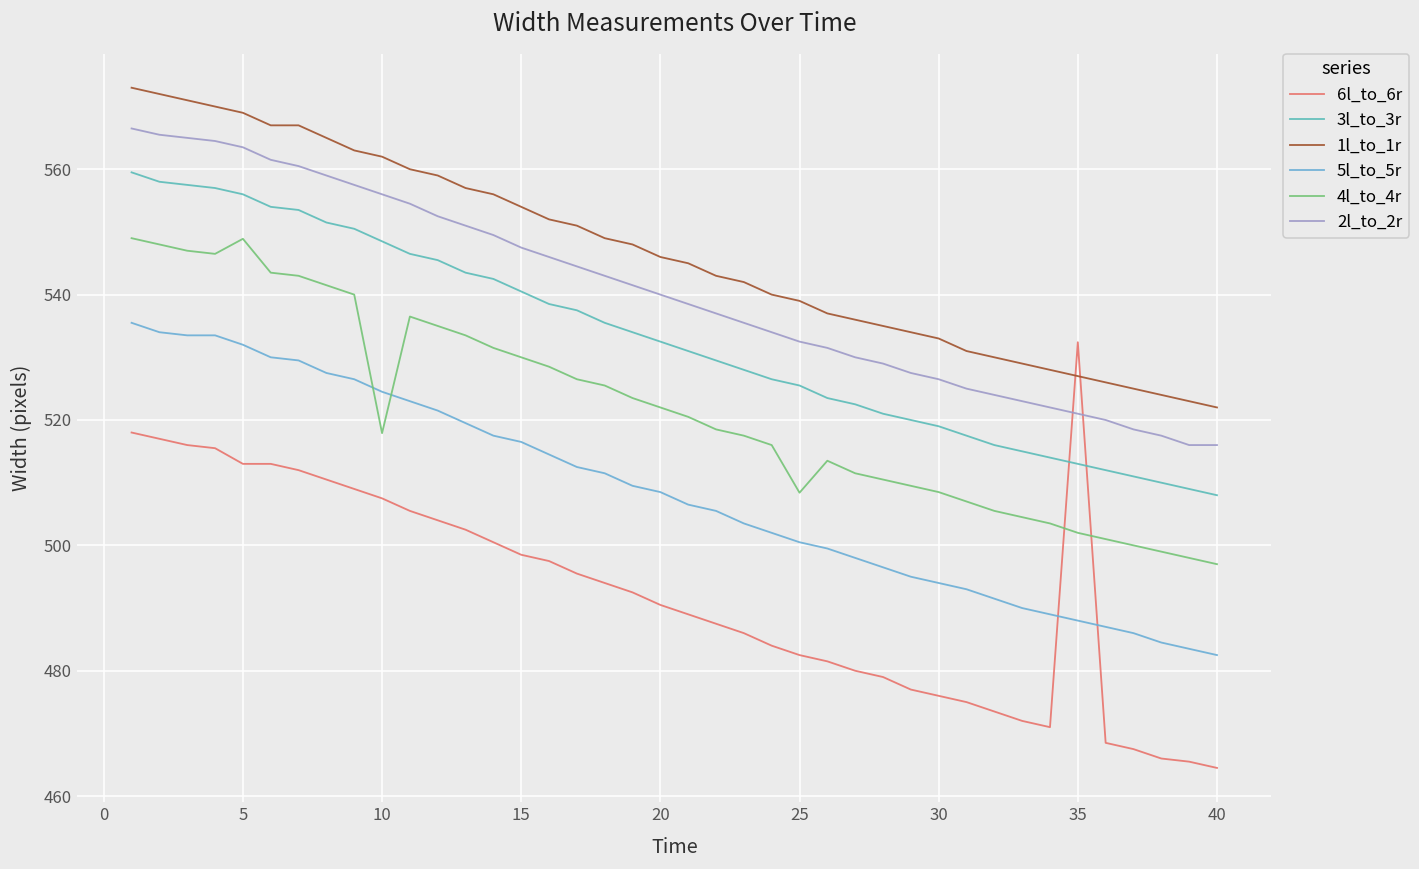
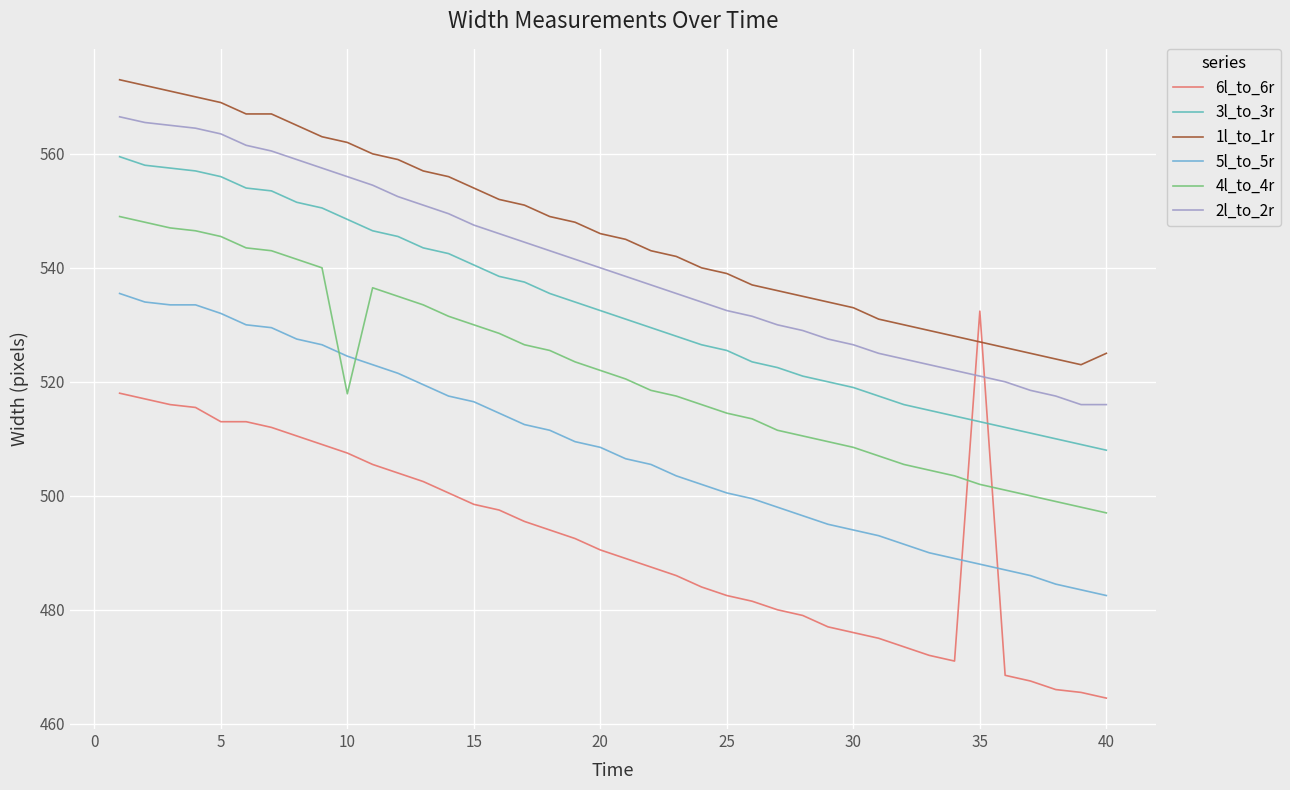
4l_to_4r, 5: 549 -> 546
4l_to_4r, 25: 508 -> 515
1l_to_1r, 40: 522 -> 525
